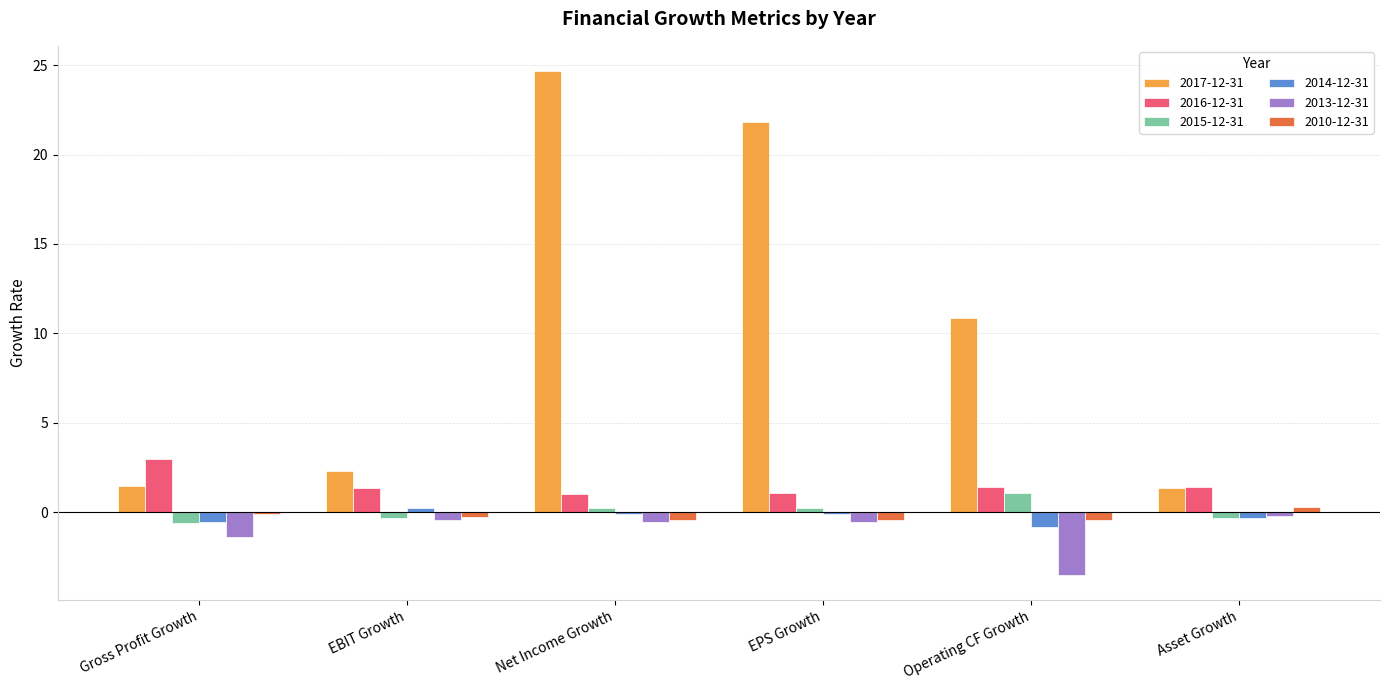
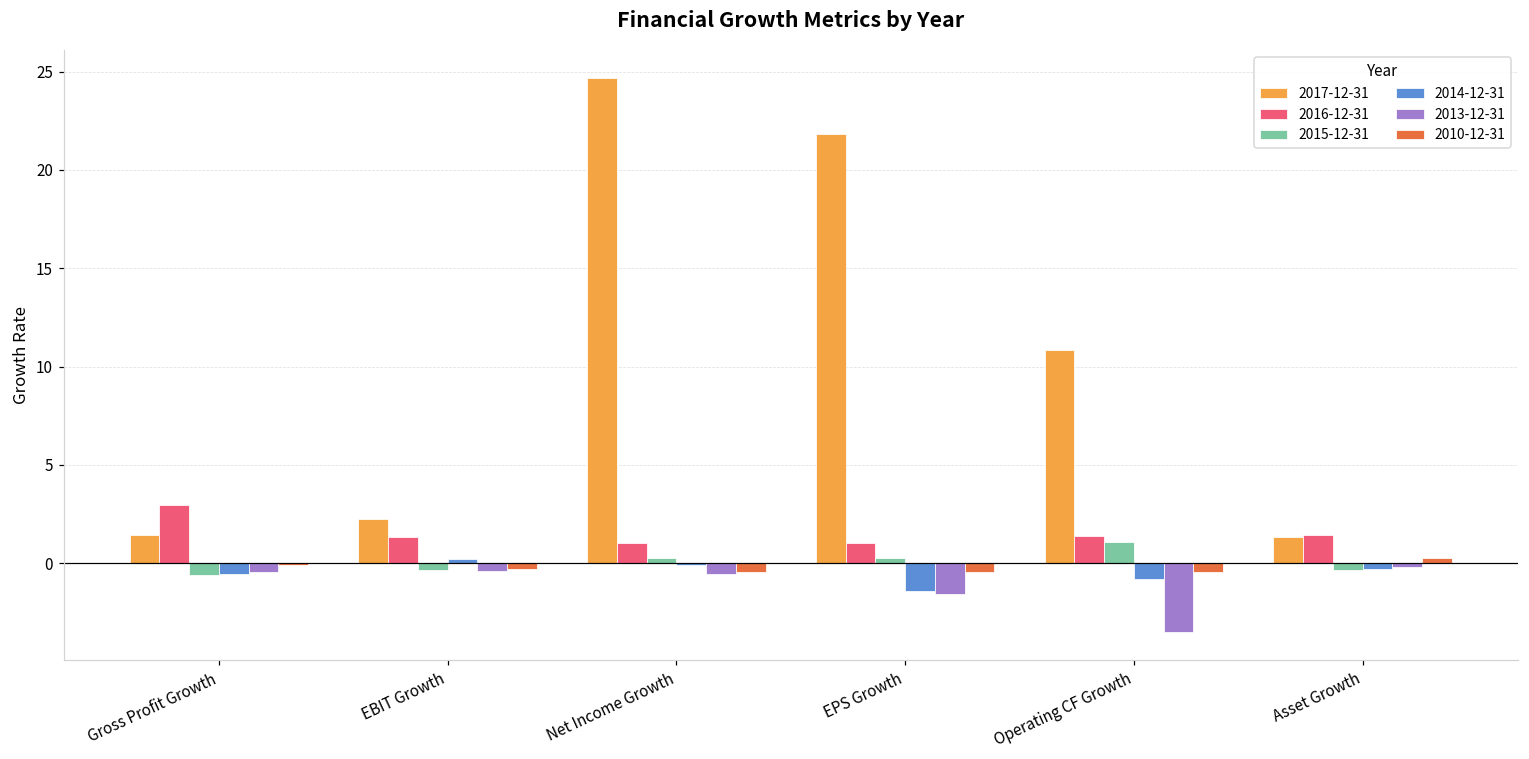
2013-12-31, Gross Profit Growth: -1.4 -> -0.5
2014-12-31, EPS Growth: -0.1 -> -1.4
2013-12-31, EPS Growth: -0.5 -> -1.5
